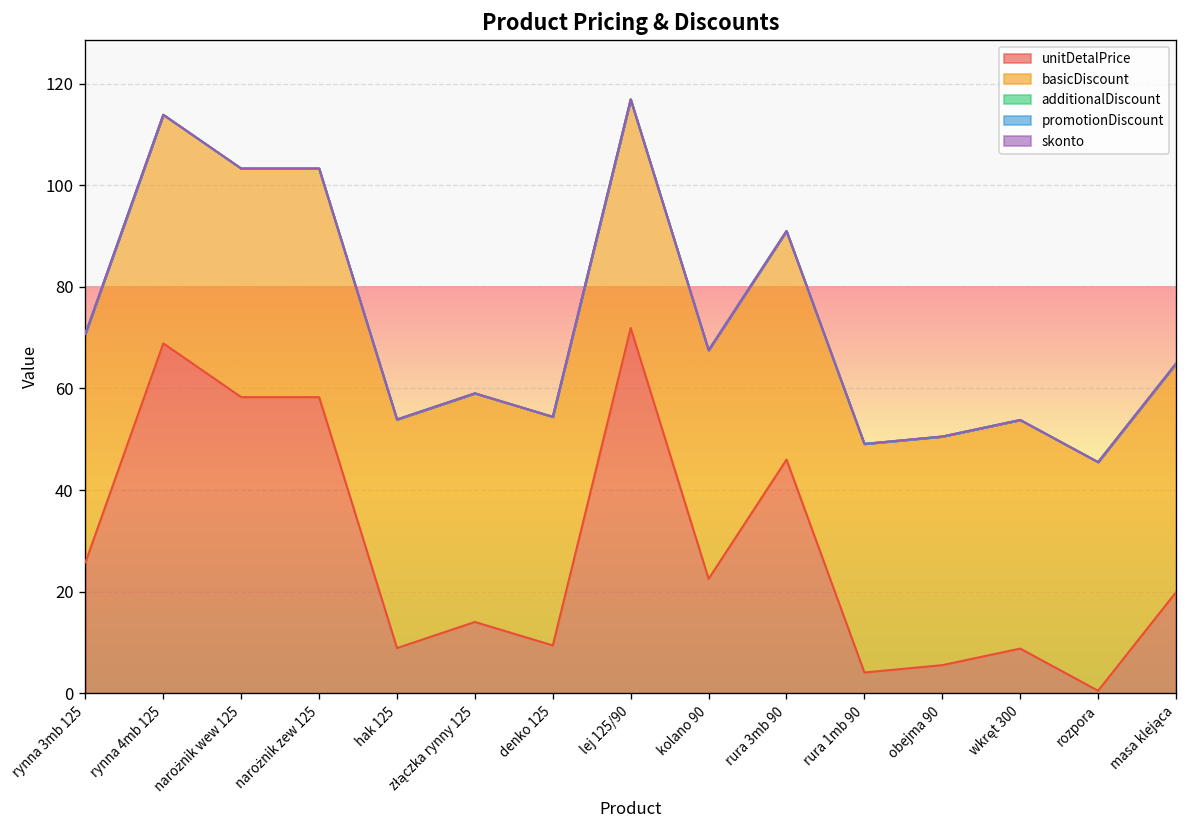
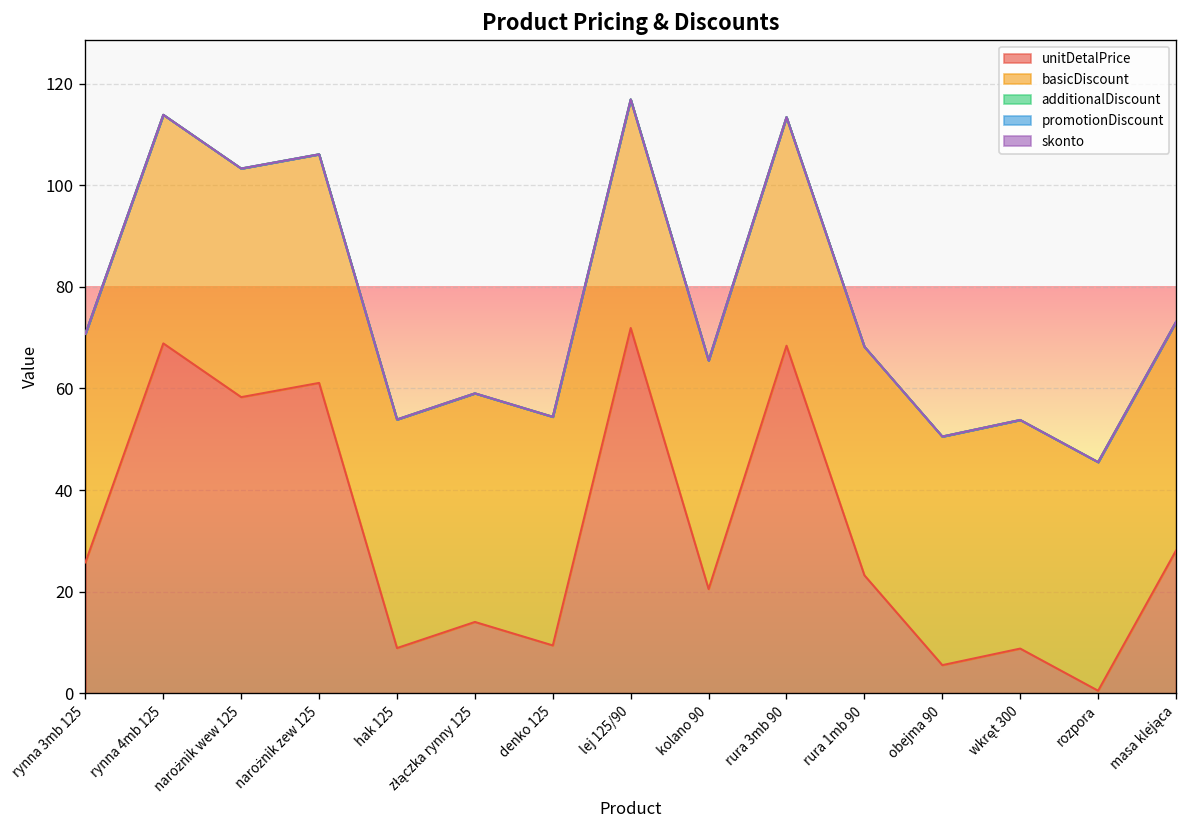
unitDetalPrice, narożnik zew 125: 58 -> 61
unitDetalPrice, kolano 90: 23 -> 21
unitDetalPrice, rura 3mb 90: 46 -> 68
unitDetalPrice, rura 1mb 90: 4 -> 23
unitDetalPrice, masa klejąca: 20 -> 28
